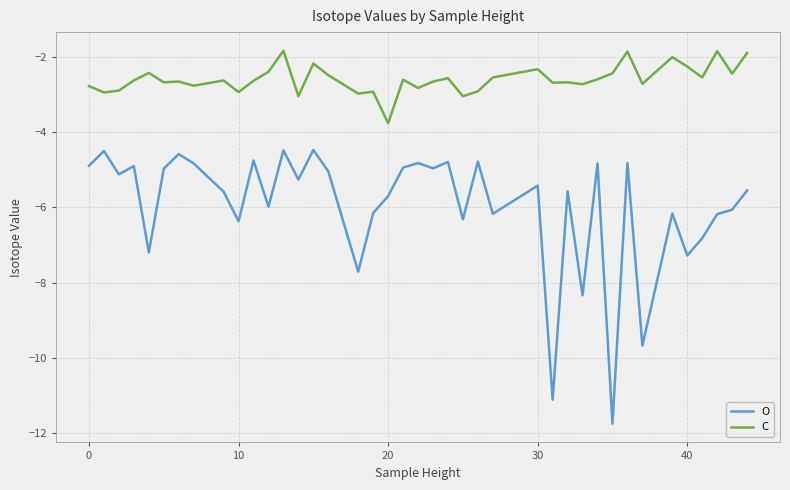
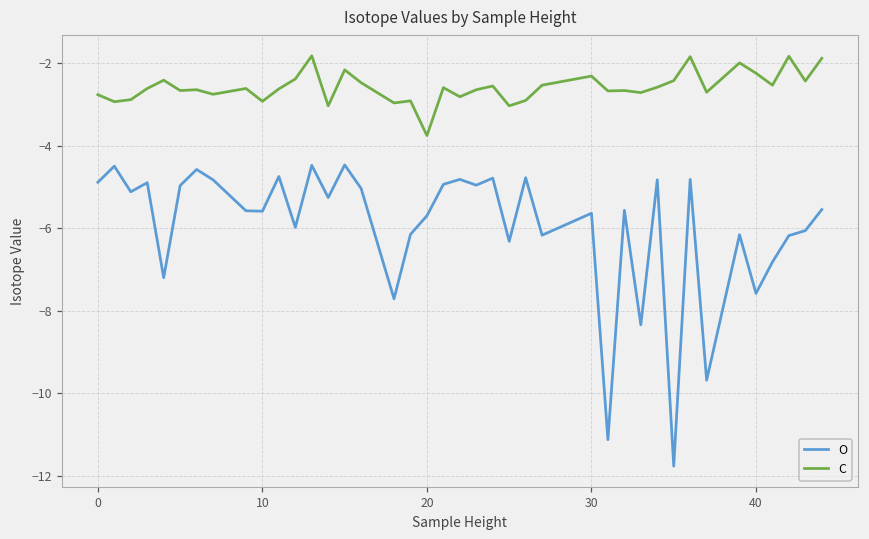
O, 10: -6.4 -> -5.6
O, 30: -5.4 -> -5.6
O, 40: -7.3 -> -7.6
